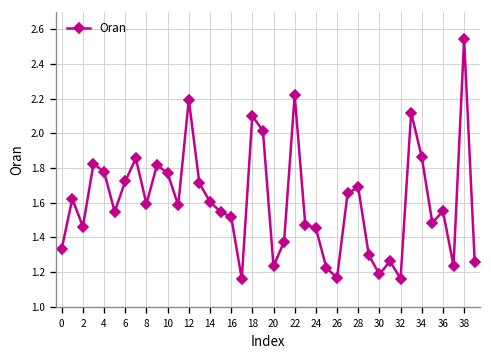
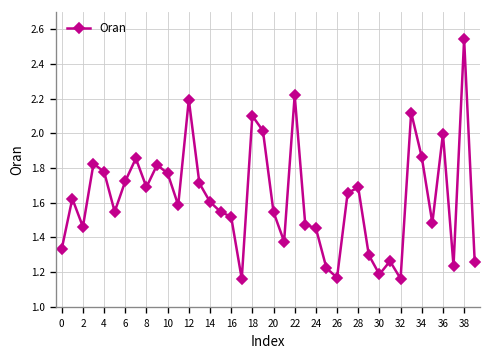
8: 1.59 -> 1.69
20: 1.23 -> 1.55
36: 1.55 -> 2.00
